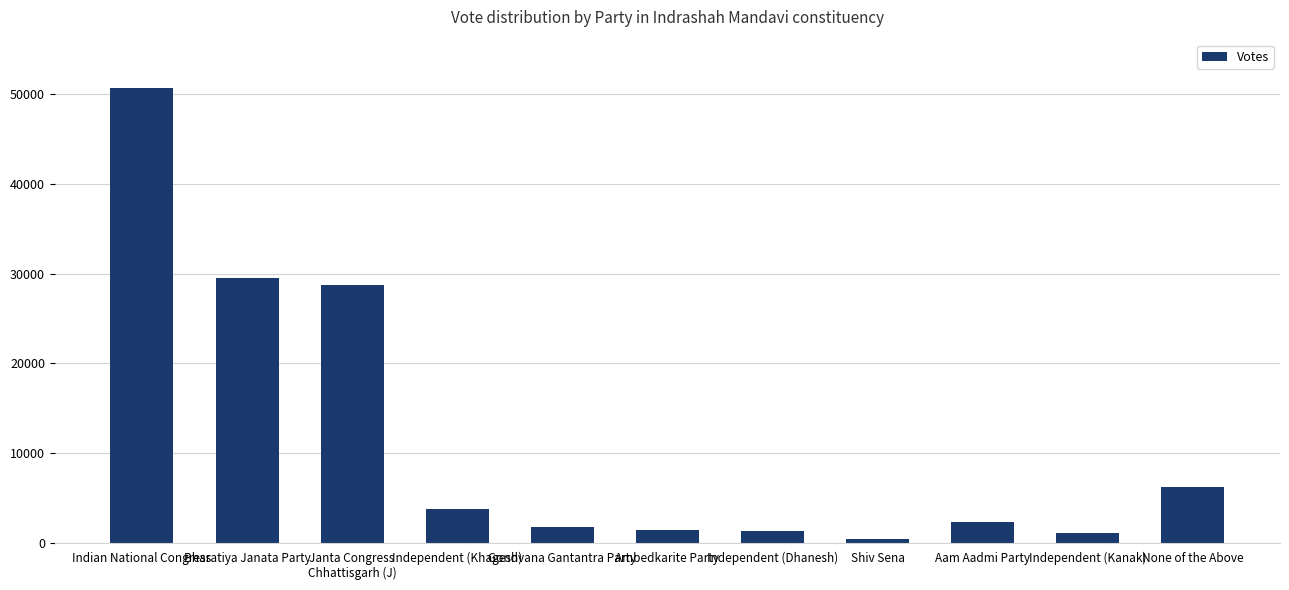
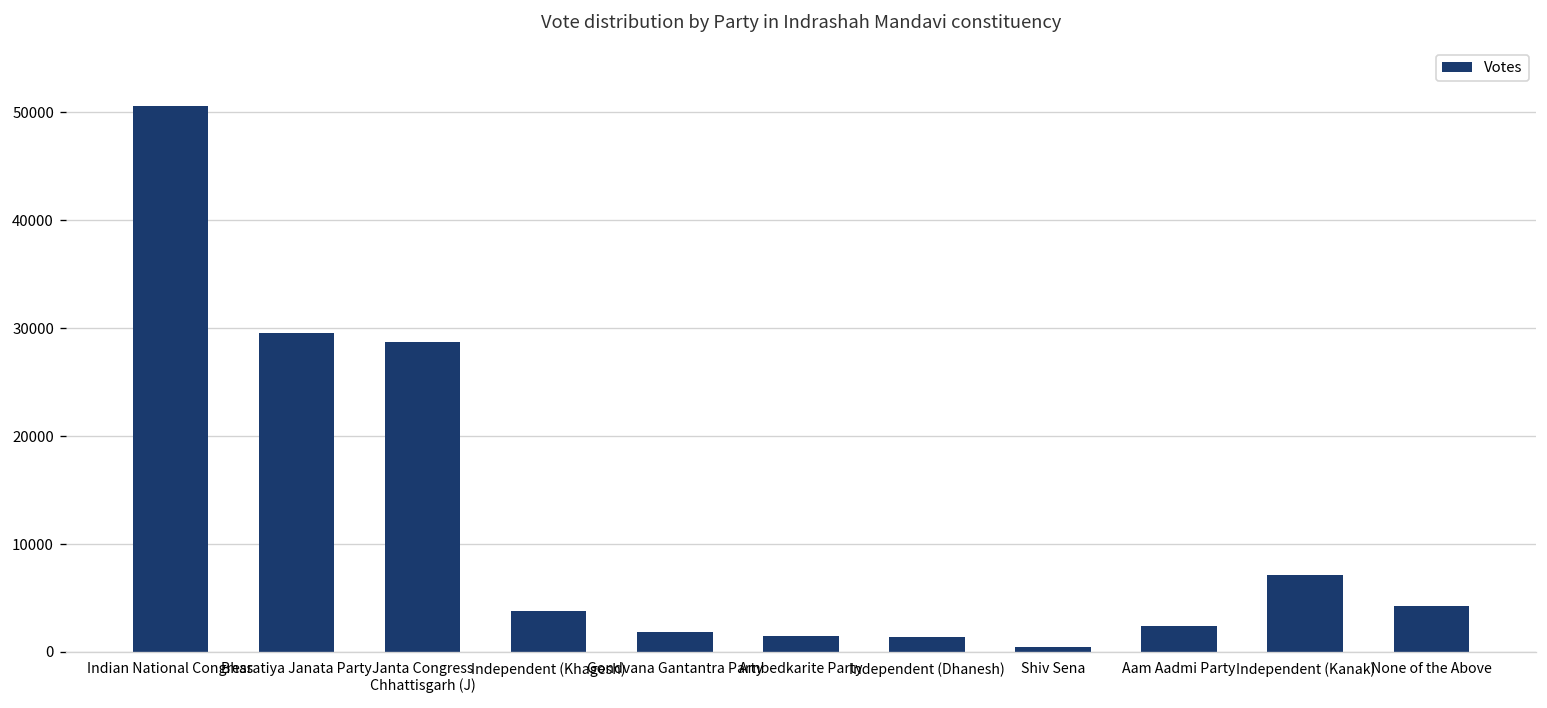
Independent (Kanak): 1000 -> 7000
None of the Above: 6000 -> 4000
